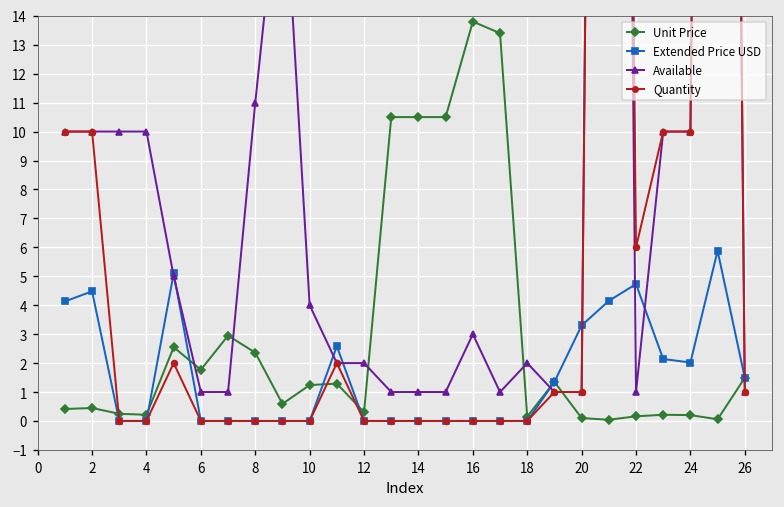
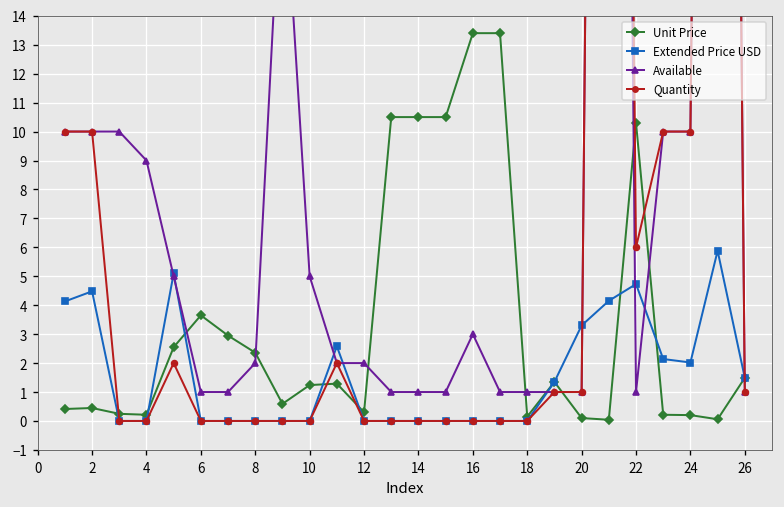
Available, 4: 10 -> 9
Unit Price, 6: 1.8 -> 3.7
Available, 8: 11 -> 2
Available, 10: 4 -> 5
Unit Price, 16: 13.8 -> 13.4
Available, 18: 2 -> 1
Unit Price, 22: 0.2 -> 10.3
